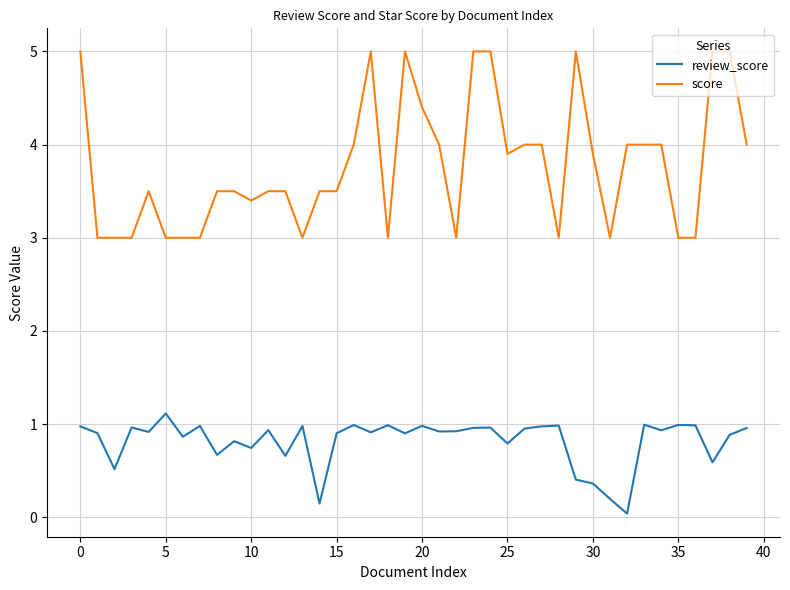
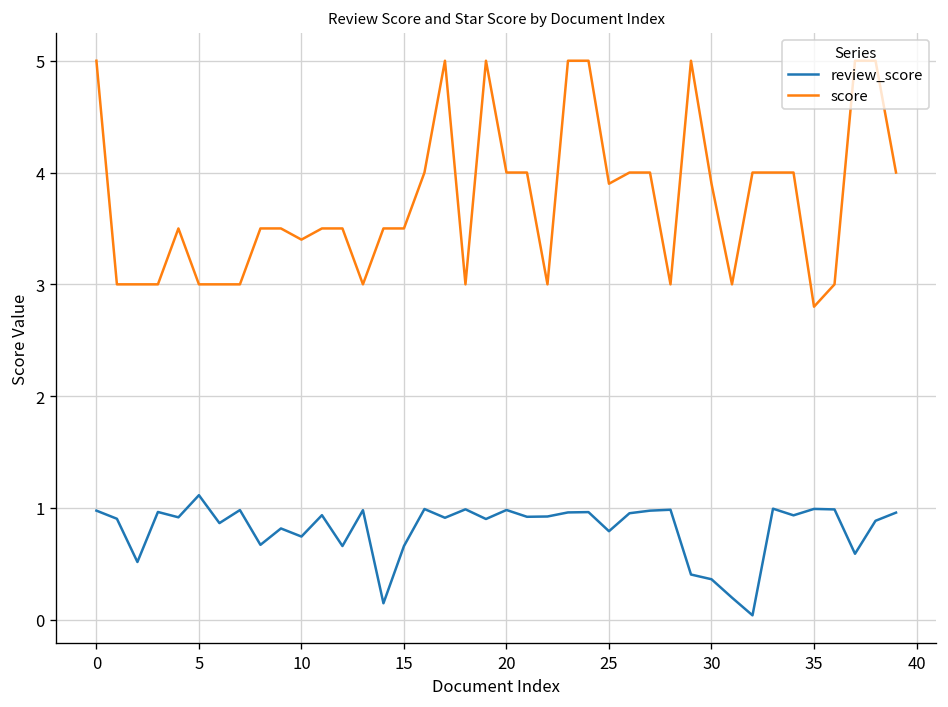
review_score, 15: 0.9 -> 0.7
score, 20: 4.4 -> 4.0
score, 35: 3.0 -> 2.8
